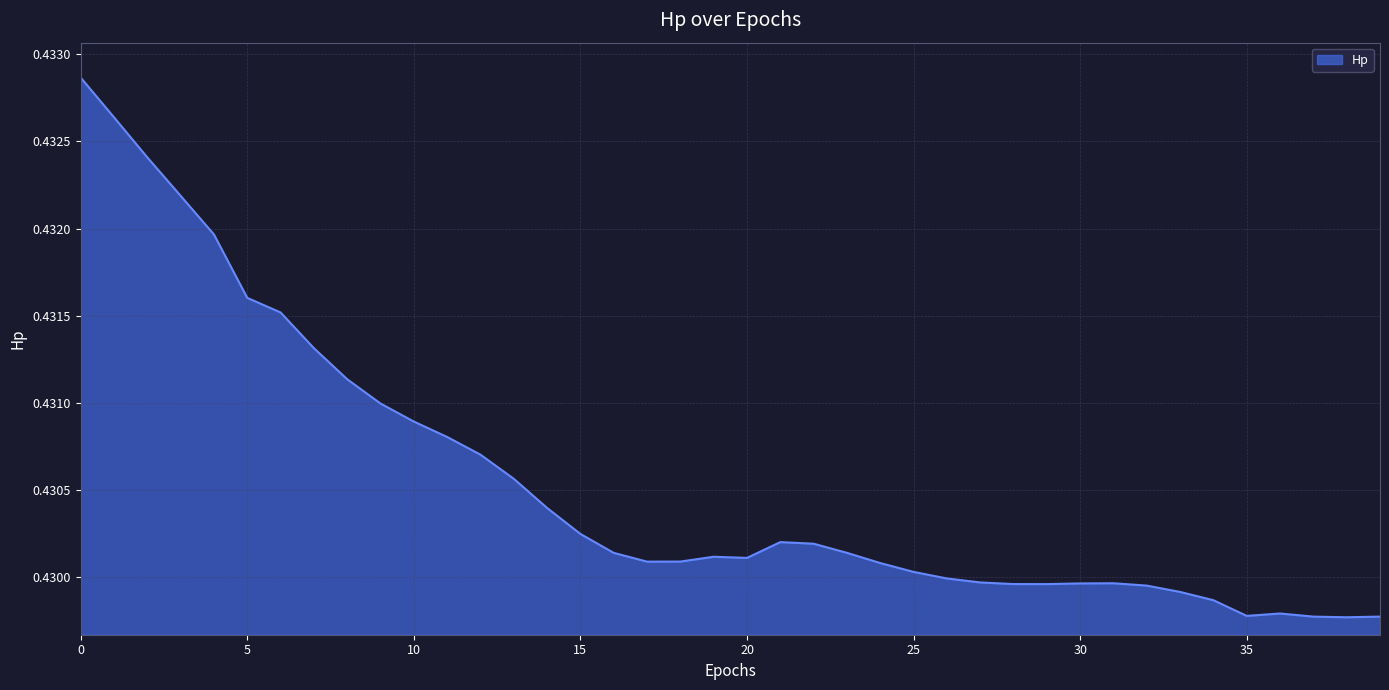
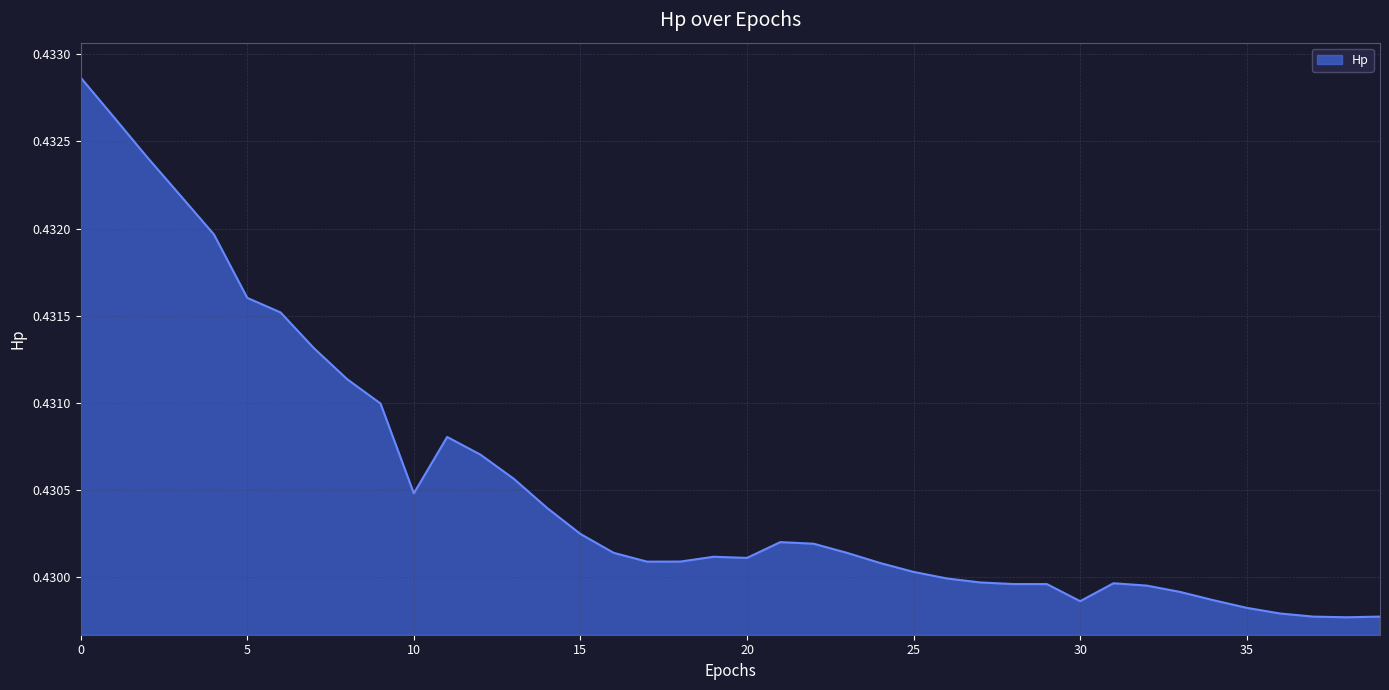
10: 0.43089 -> 0.43048
30: 0.42997 -> 0.42986
35: 0.42978 -> 0.42983
